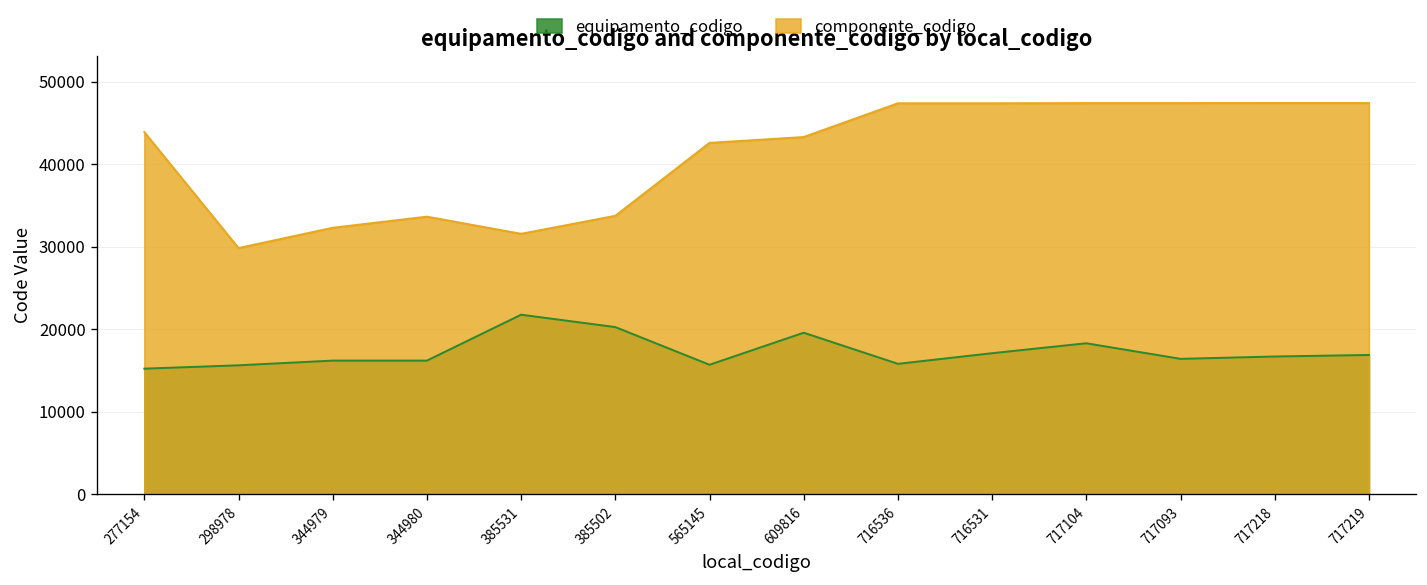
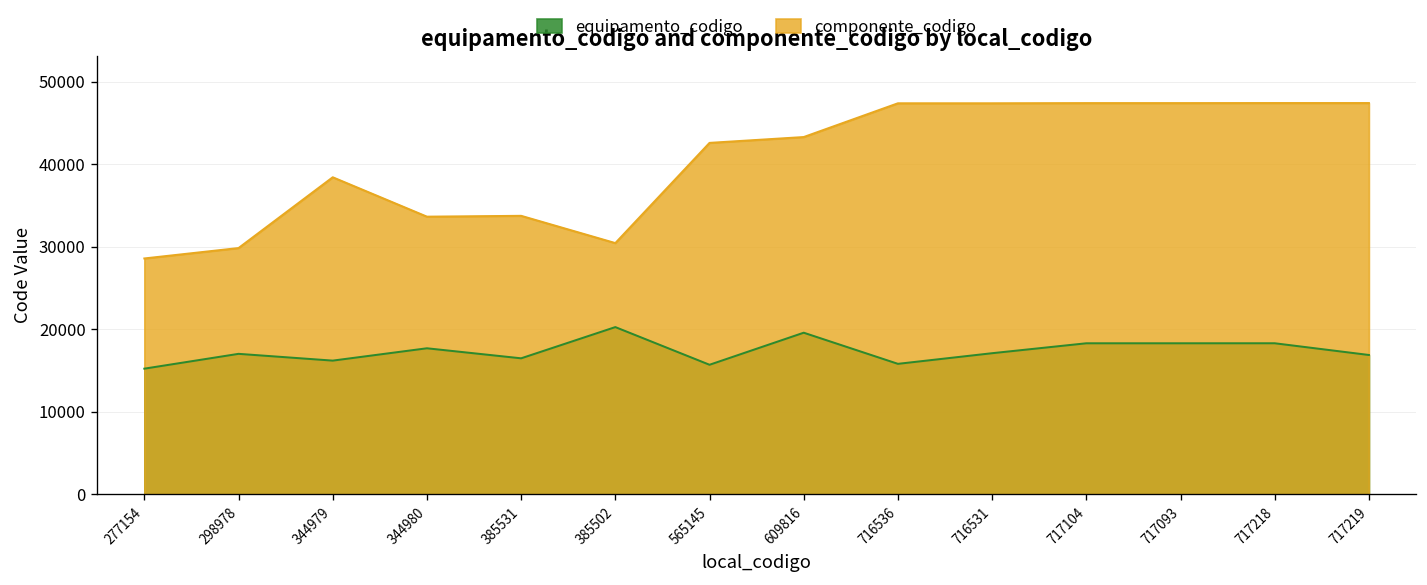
componente_codigo, 277154: 44000 -> 29000
equipamento_codigo, 298978: 16000 -> 17000
componente_codigo, 344979: 32000 -> 38000
equipamento_codigo, 344980: 16000 -> 18000
equipamento_codigo, 385531: 22000 -> 16000
componente_codigo, 385531: 32000 -> 34000
componente_codigo, 385502: 34000 -> 30000
equipamento_codigo, 717093: 16000 -> 18000
equipamento_codigo, 717218: 17000 -> 18000
